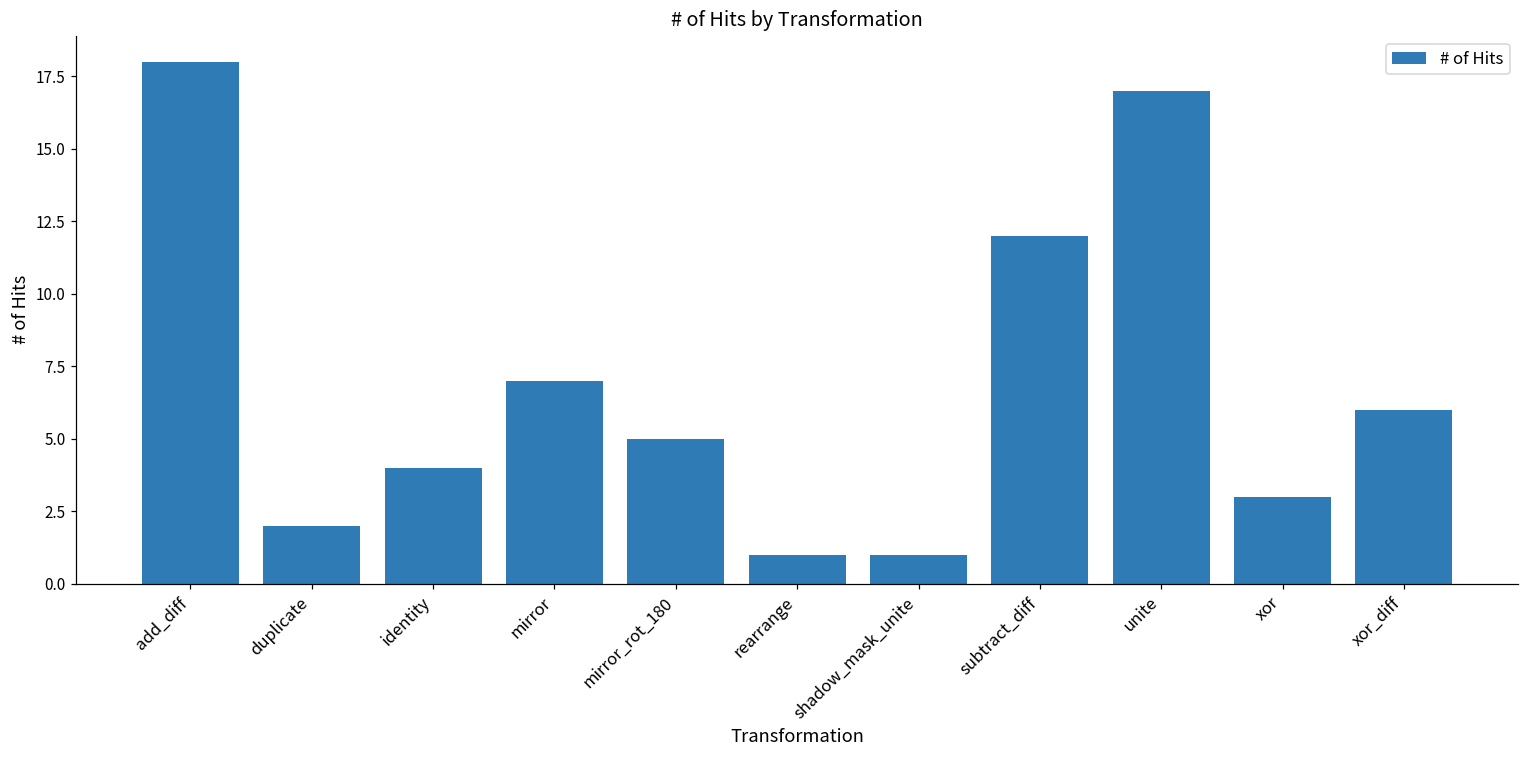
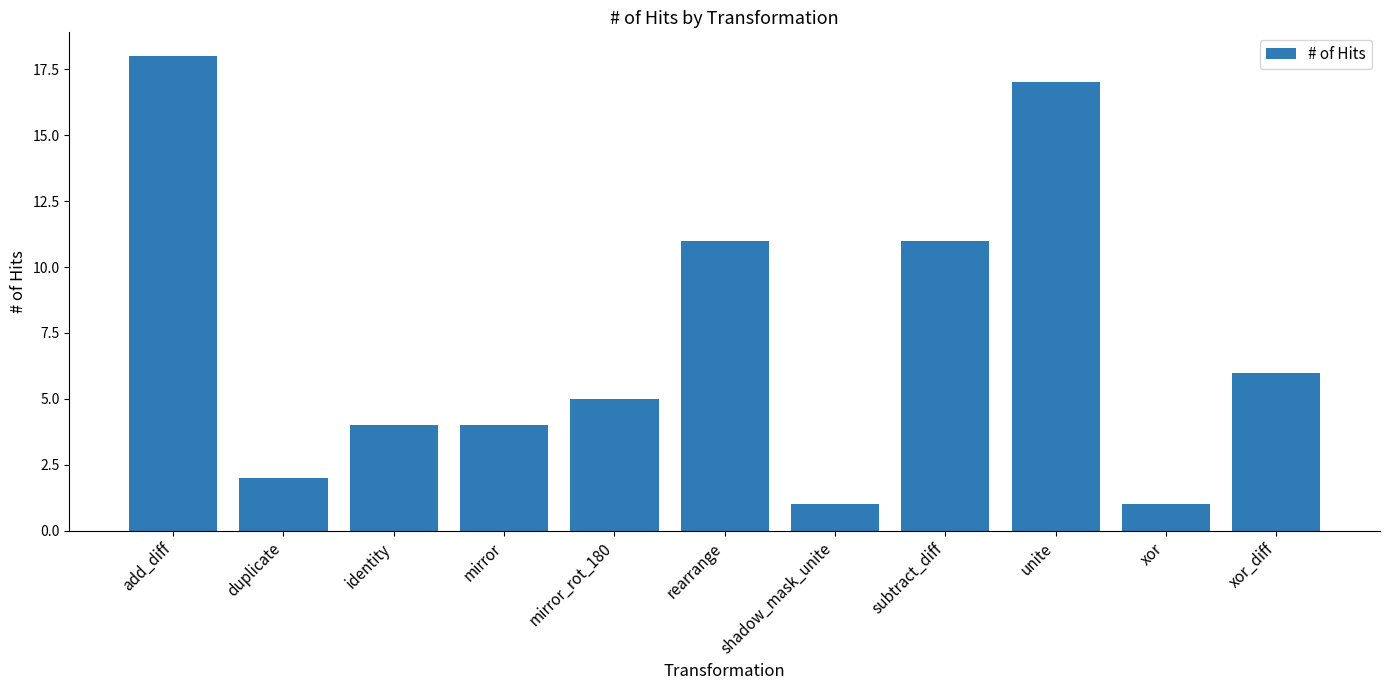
mirror: 7 -> 4
rearrange: 1 -> 11
subtract_diff: 12 -> 11
xor: 3 -> 1
